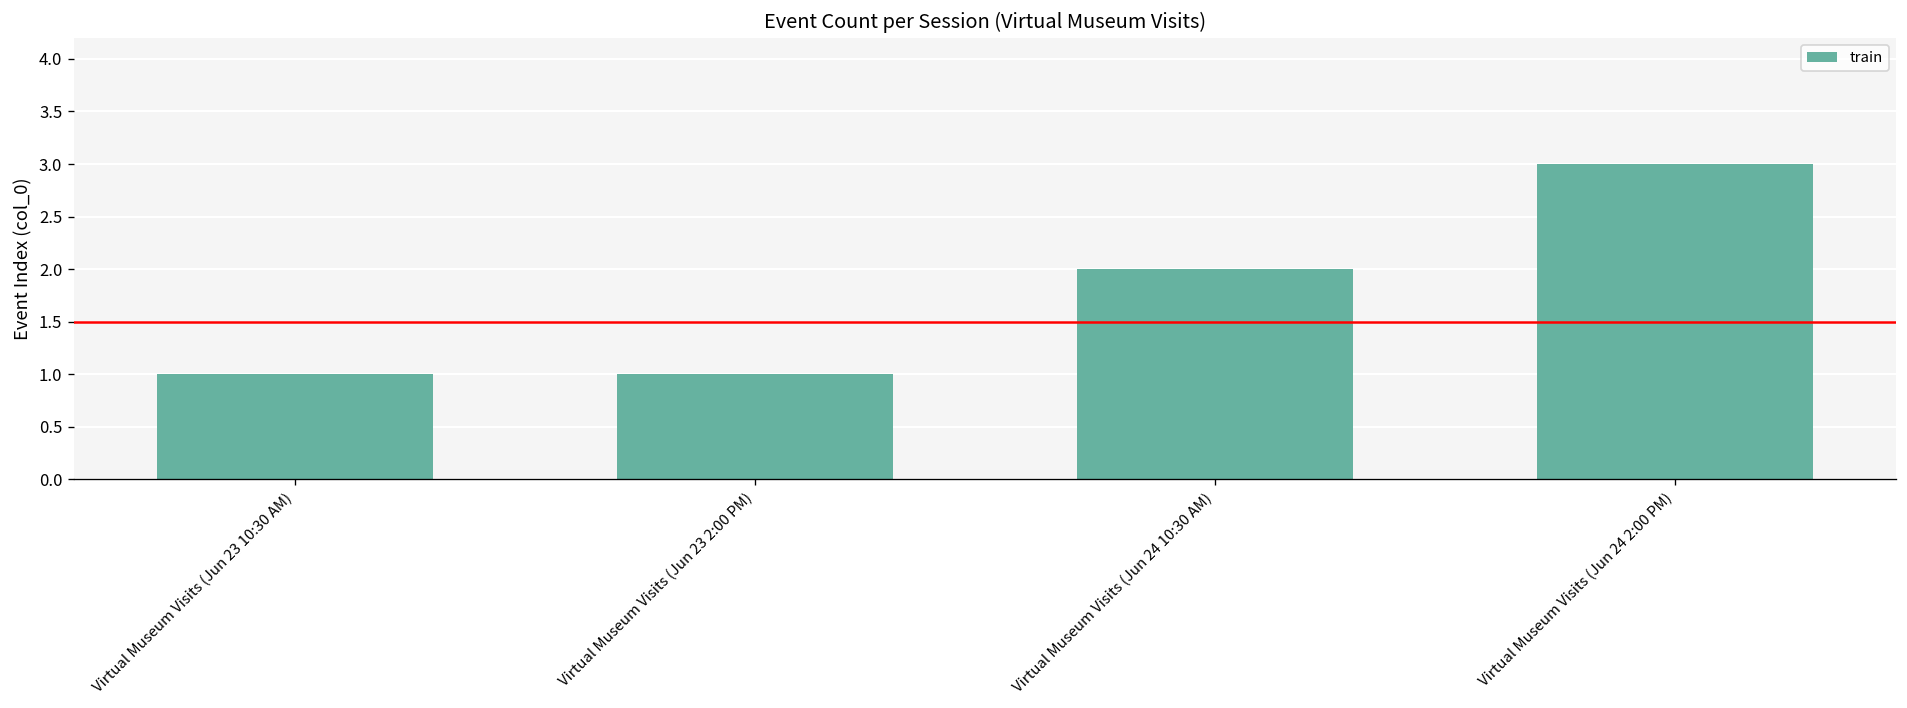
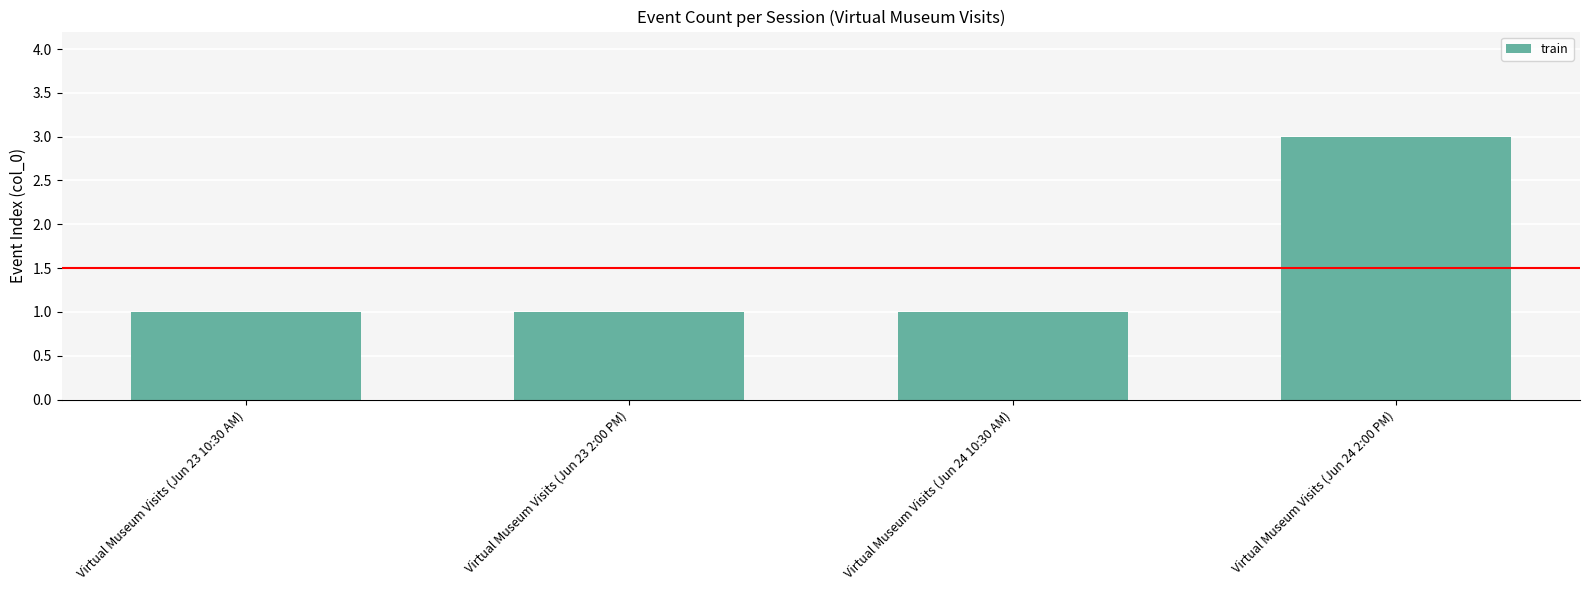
Virtual Museum Visits (Jun 24 10:30 AM): 2 -> 1
